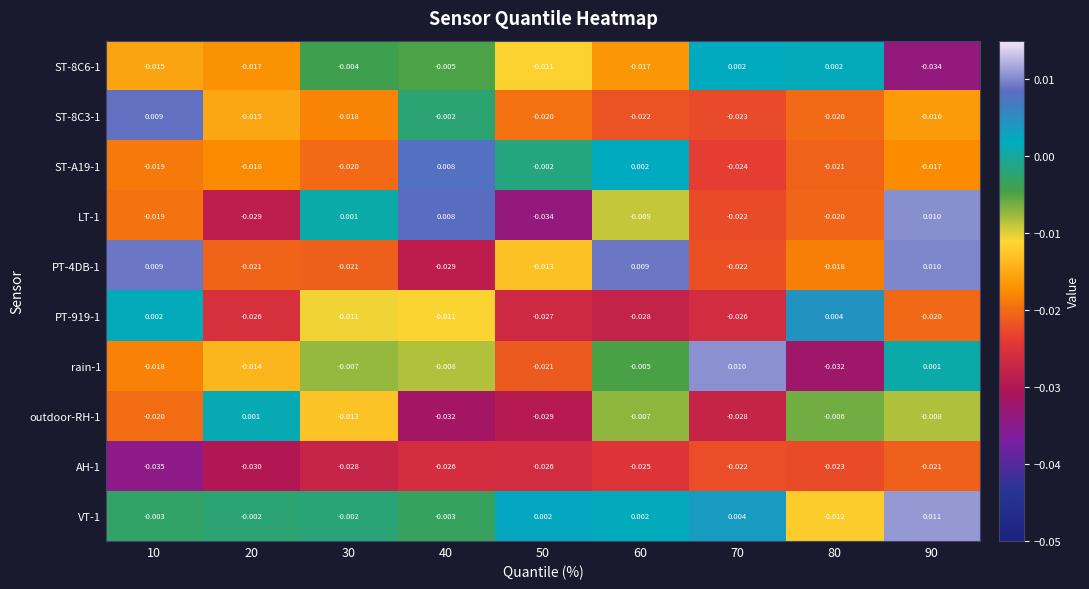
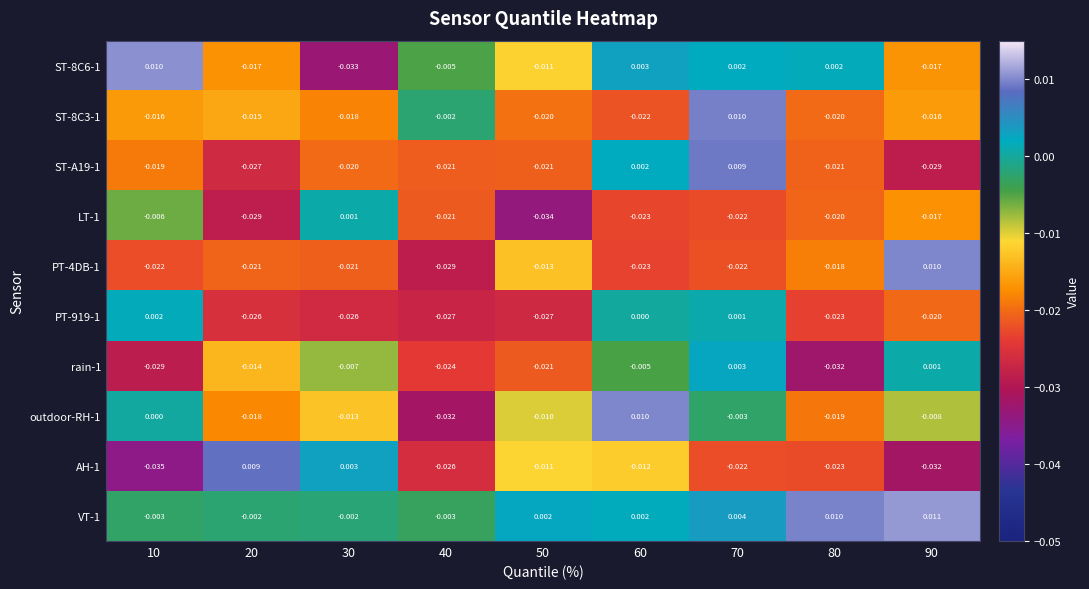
ST-8C6-1, 10: -0.015 -> 0.010
ST-8C6-1, 30: -0.004 -> -0.033
ST-8C6-1, 60: -0.017 -> 0.003
ST-8C6-1, 90: -0.034 -> -0.017
ST-8C3-1, 10: 0.009 -> -0.016
ST-8C3-1, 70: -0.023 -> 0.010
ST-A19-1, 20: -0.018 -> -0.027
ST-A19-1, 40: 0.008 -> -0.021
ST-A19-1, 50: -0.002 -> -0.021
ST-A19-1, 70: -0.024 -> 0.009
ST-A19-1, 90: -0.017 -> -0.029
LT-1, 10: -0.019 -> -0.006
LT-1, 40: 0.008 -> -0.021
LT-1, 60: -0.009 -> -0.023
LT-1, 90: 0.010 -> -0.017
PT-4DB-1, 10: 0.009 -> -0.022
PT-4DB-1, 60: 0.009 -> -0.023
PT-919-1, 30: -0.011 -> -0.026
PT-919-1, 40: -0.011 -> -0.027
PT-919-1, 60: -0.028 -> 0.000
PT-919-1, 70: -0.026 -> 0.001
PT-919-1, 80: 0.004 -> -0.023
rain-1, 10: -0.018 -> -0.029
rain-1, 40: -0.008 -> -0.024
rain-1, 70: 0.010 -> 0.003
outdoor-RH-1, 10: -0.020 -> 0.000
outdoor-RH-1, 20: 0.001 -> -0.018
outdoor-RH-1, 50: -0.029 -> -0.010
outdoor-RH-1, 60: -0.007 -> 0.010
outdoor-RH-1, 70: -0.028 -> -0.003
outdoor-RH-1, 80: -0.006 -> -0.019
AH-1, 20: -0.030 -> 0.009
AH-1, 30: -0.028 -> 0.003
AH-1, 50: -0.026 -> -0.011
AH-1, 60: -0.025 -> -0.012
AH-1, 90: -0.021 -> -0.032
VT-1, 80: -0.012 -> 0.010
